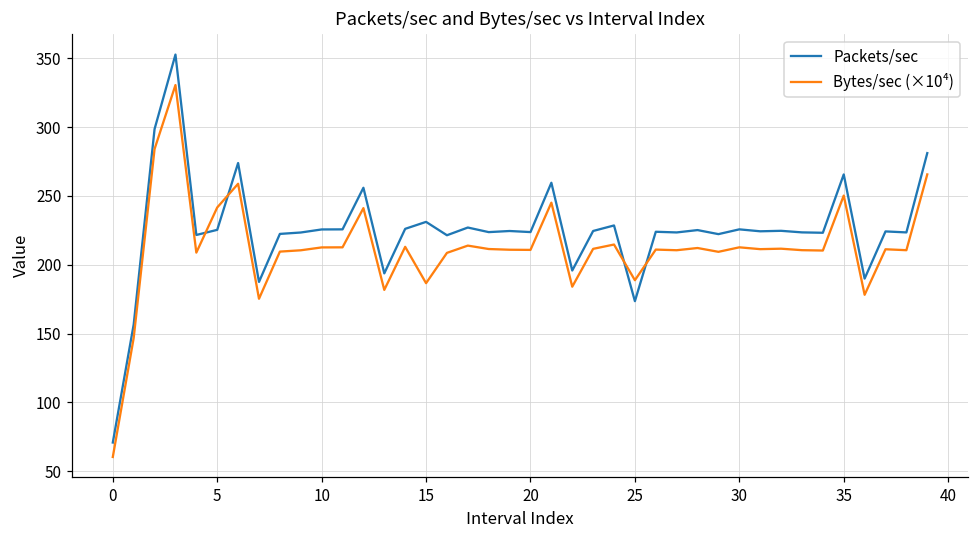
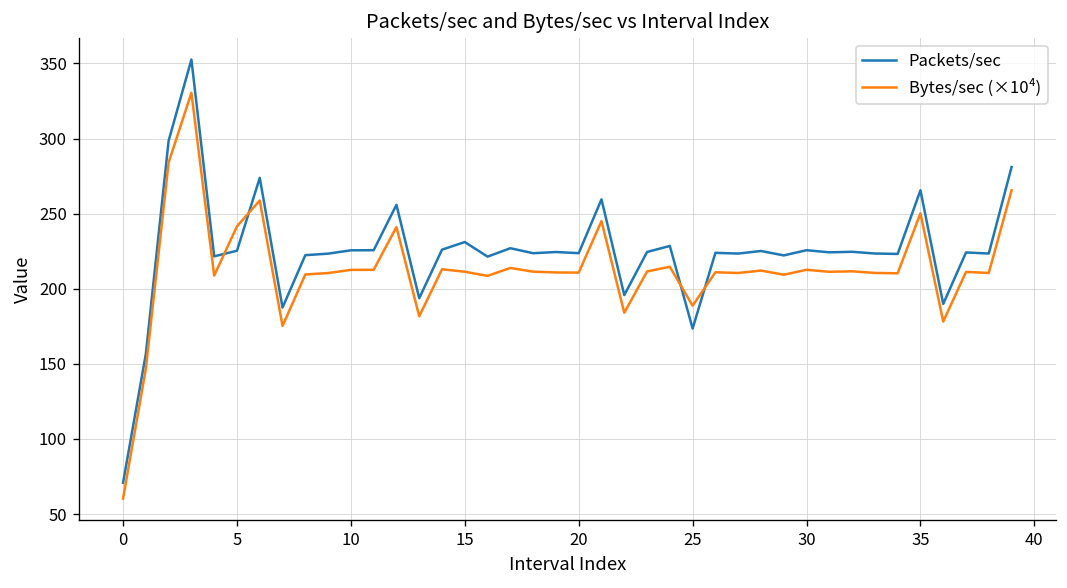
Bytes/sec (×10⁴), 15: 187 -> 211
